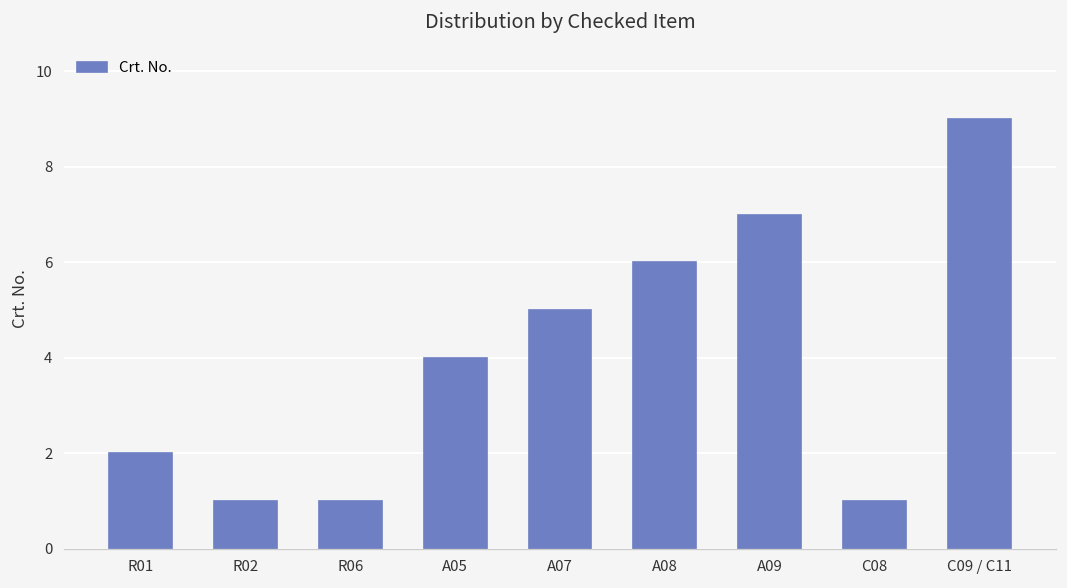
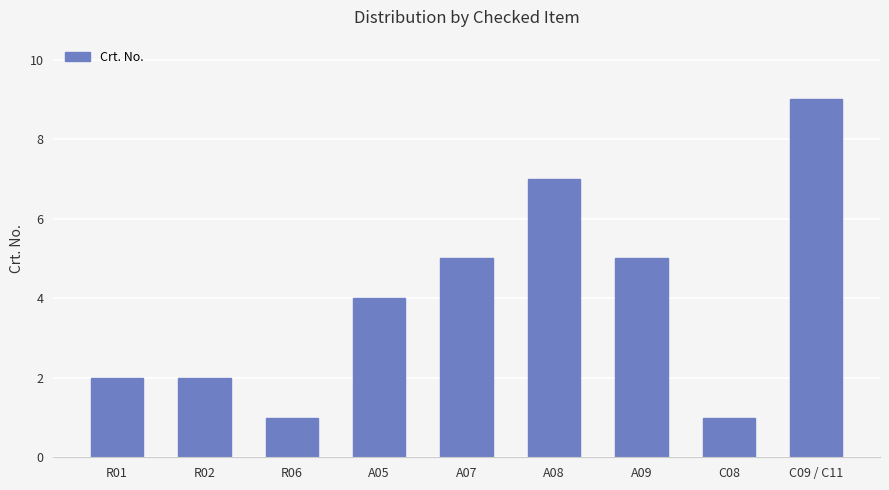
R02: 1 -> 2
A08: 6 -> 7
A09: 7 -> 5
